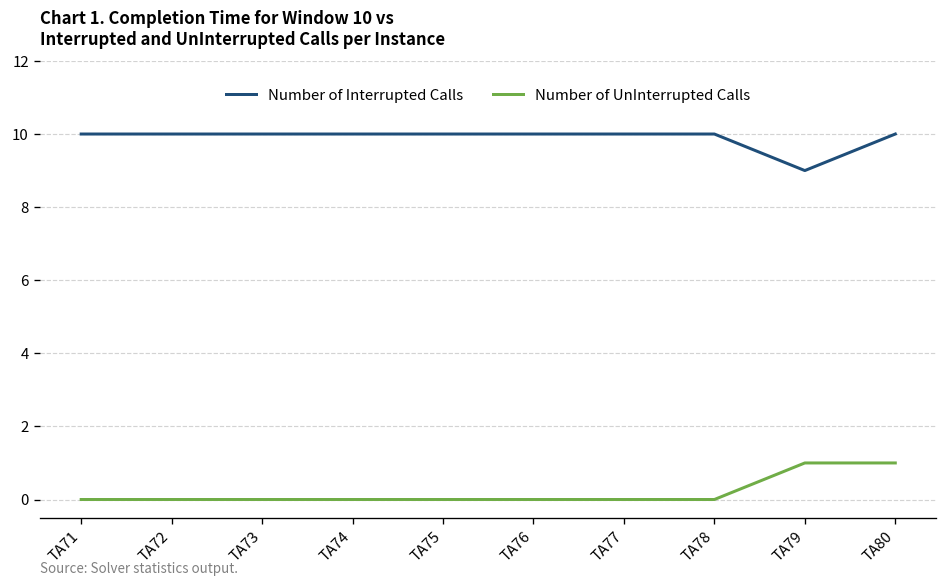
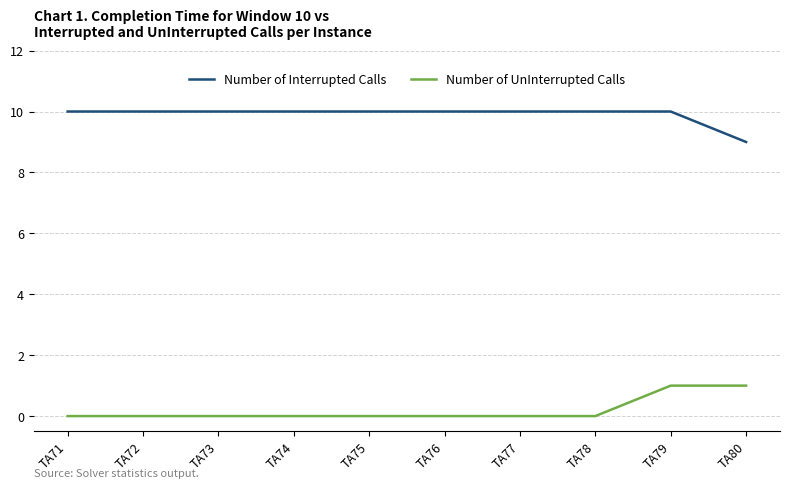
Number of Interrupted Calls, TA79: 9 -> 10
Number of Interrupted Calls, TA80: 10 -> 9
